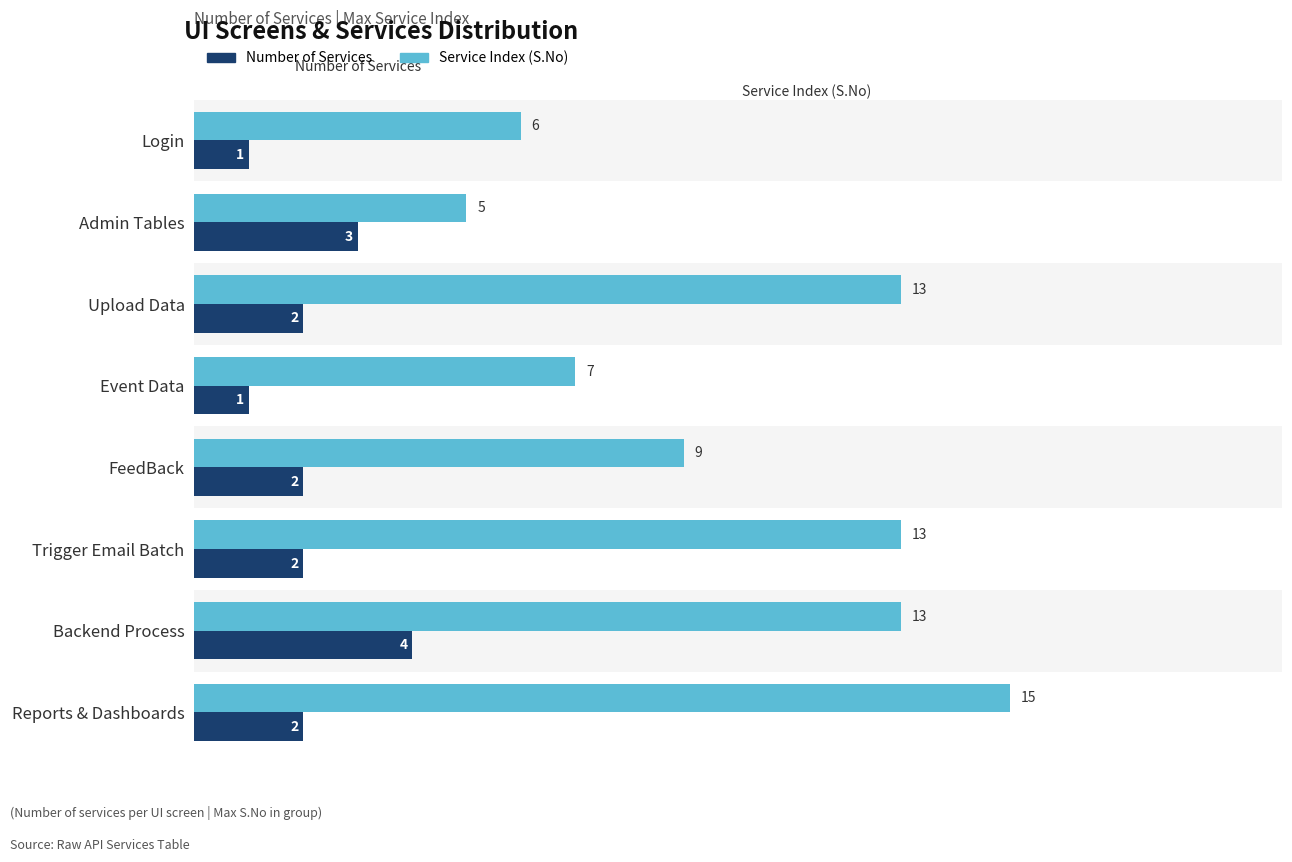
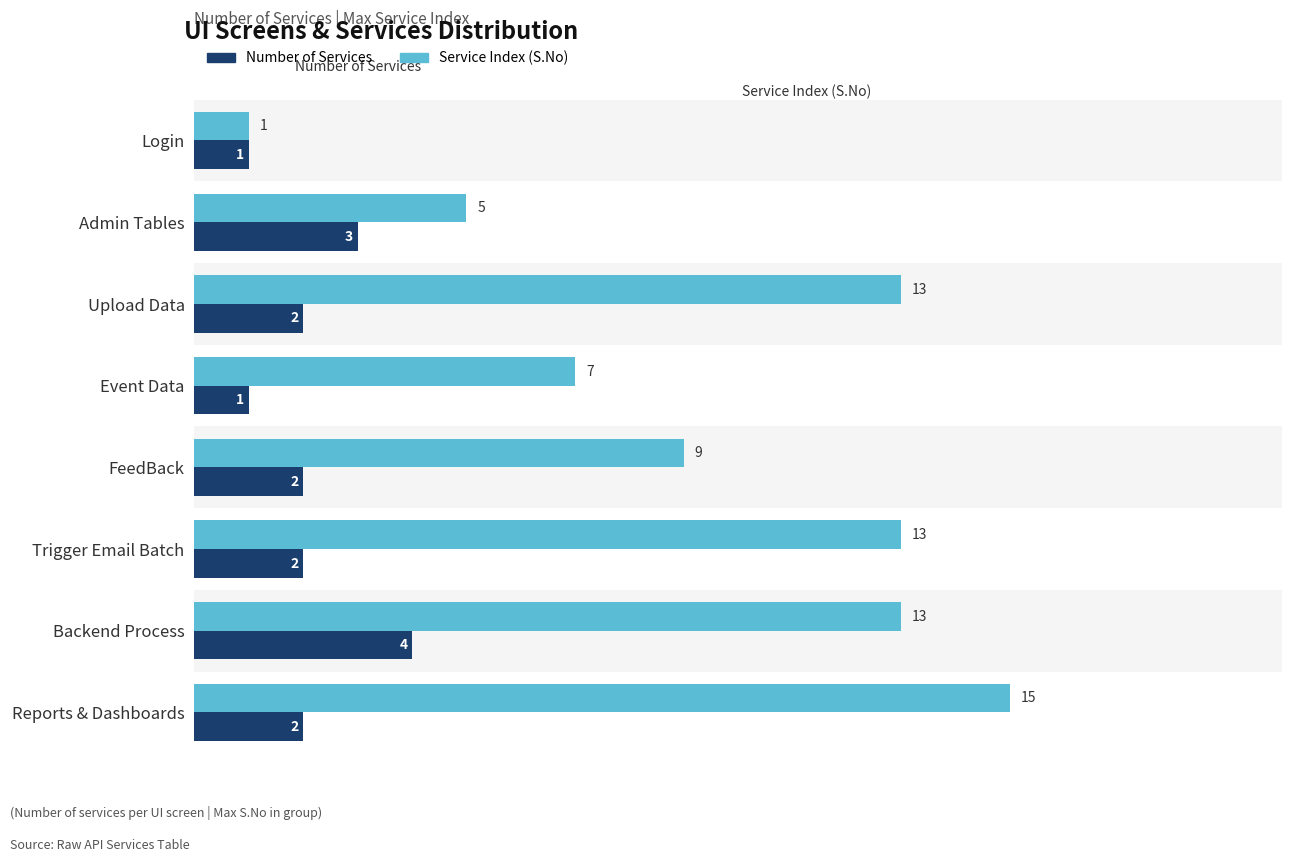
Service Index (S.No), Login: 6 -> 1
